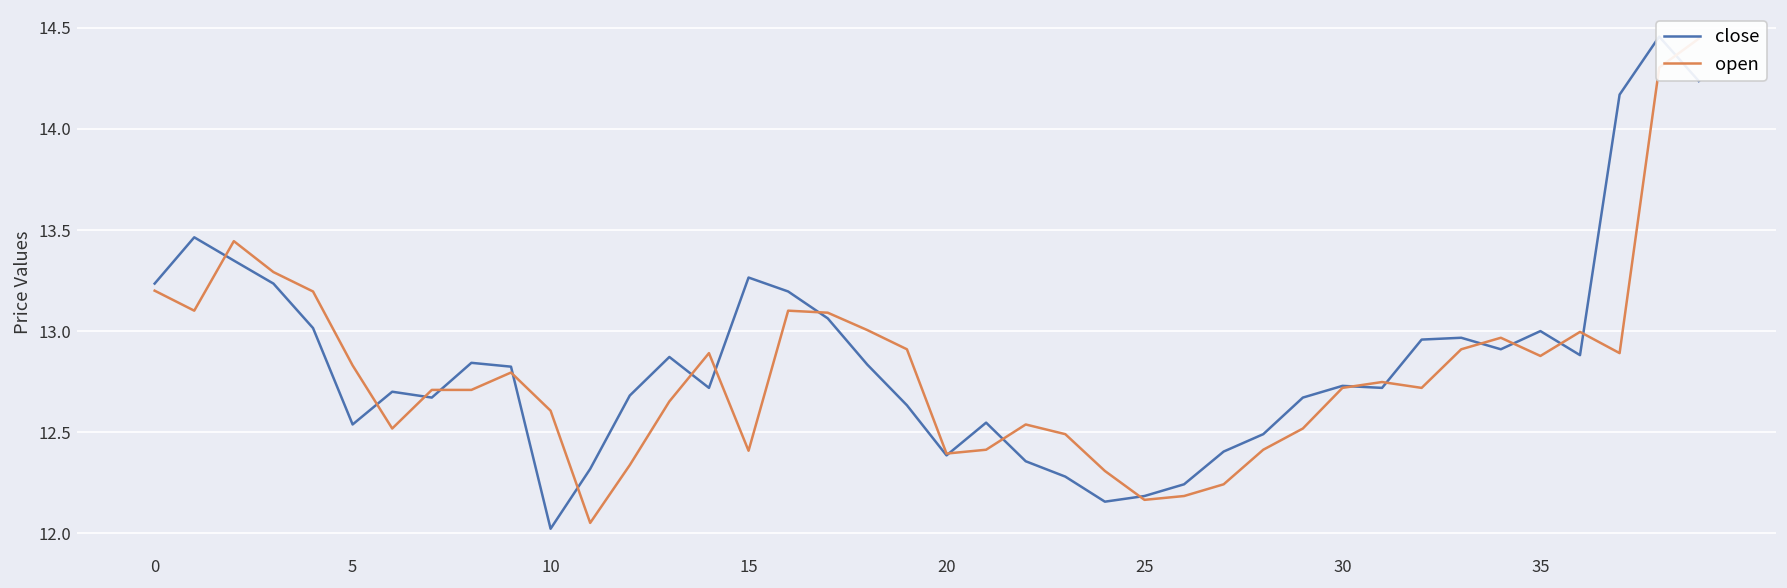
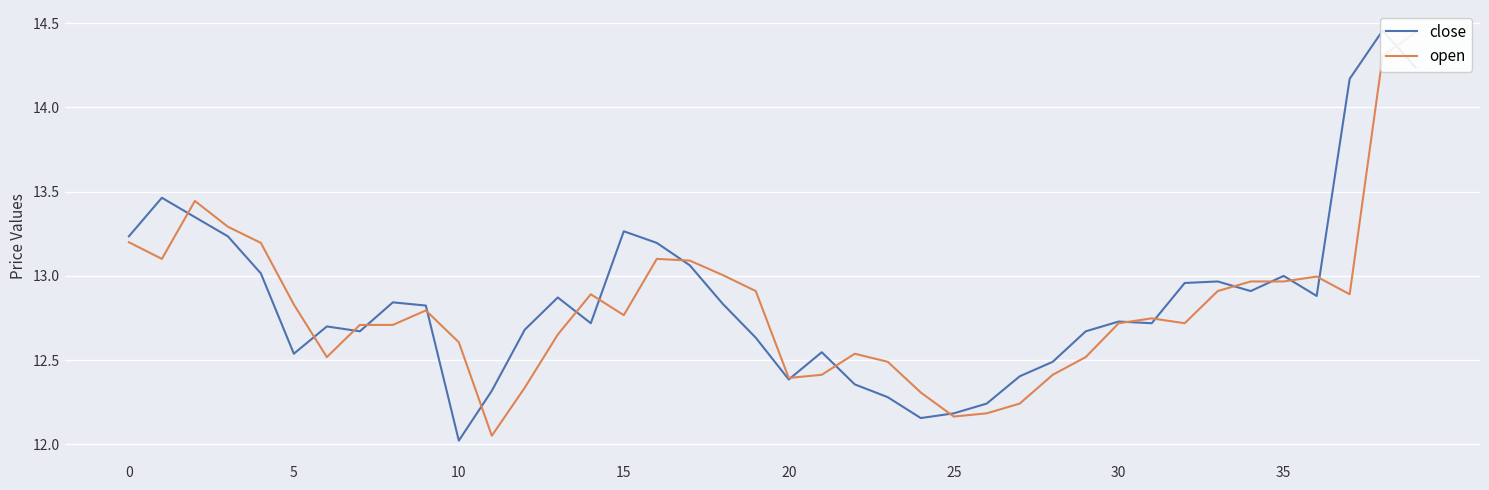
open, 15: 12.41 -> 12.77
open, 35: 12.88 -> 12.97
